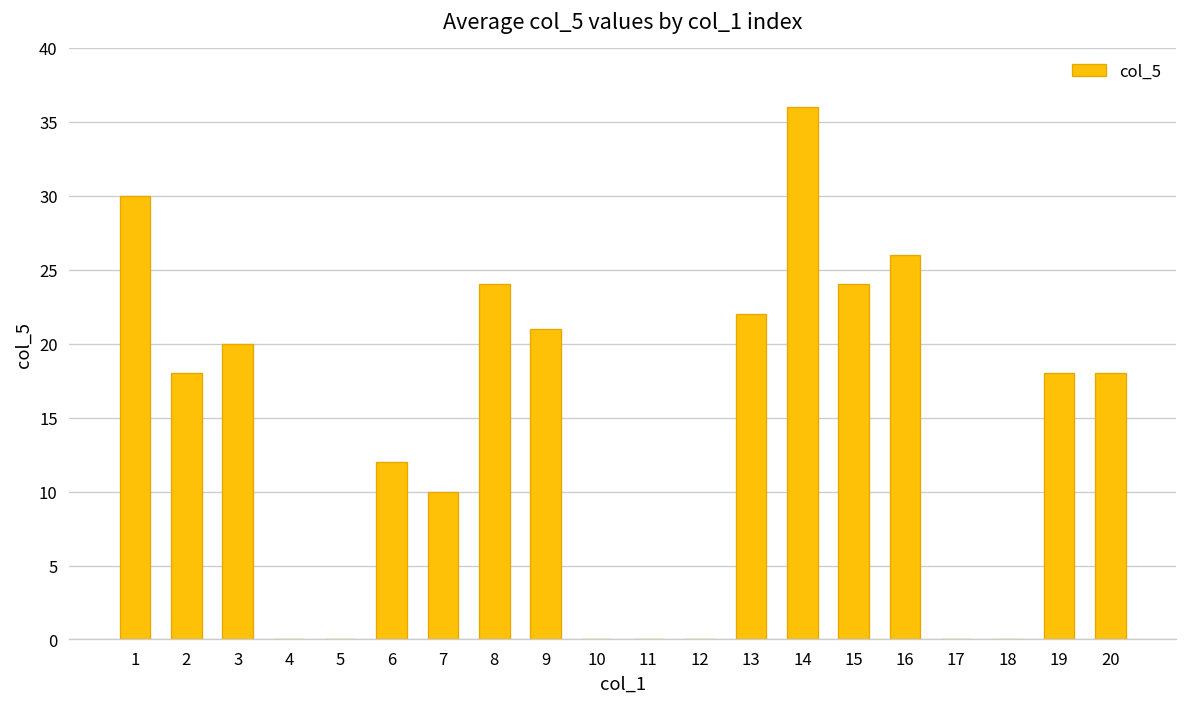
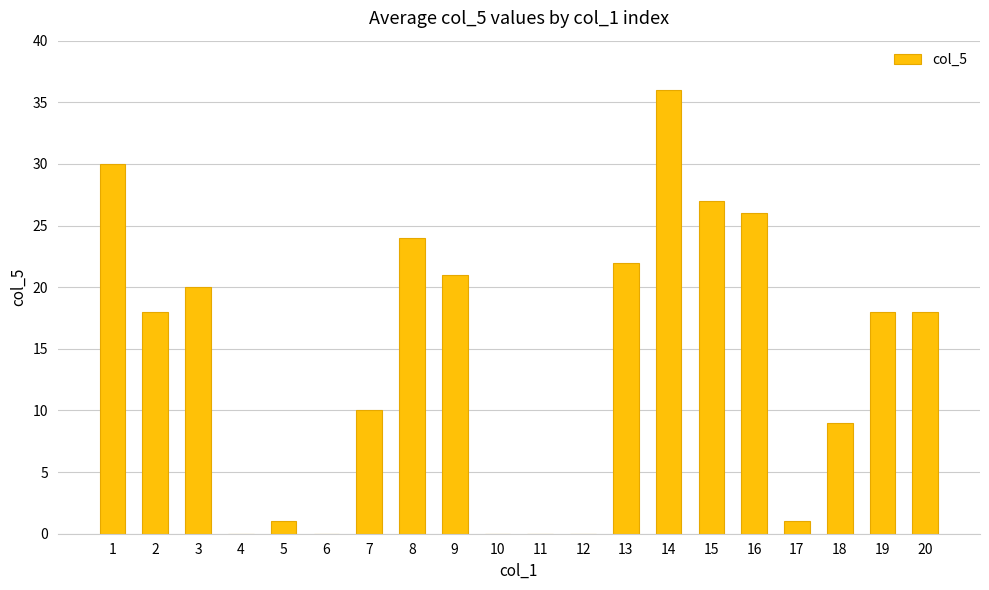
5: 0 -> 1
6: 12 -> 0
15: 24 -> 27
17: 0 -> 1
18: 0 -> 9
